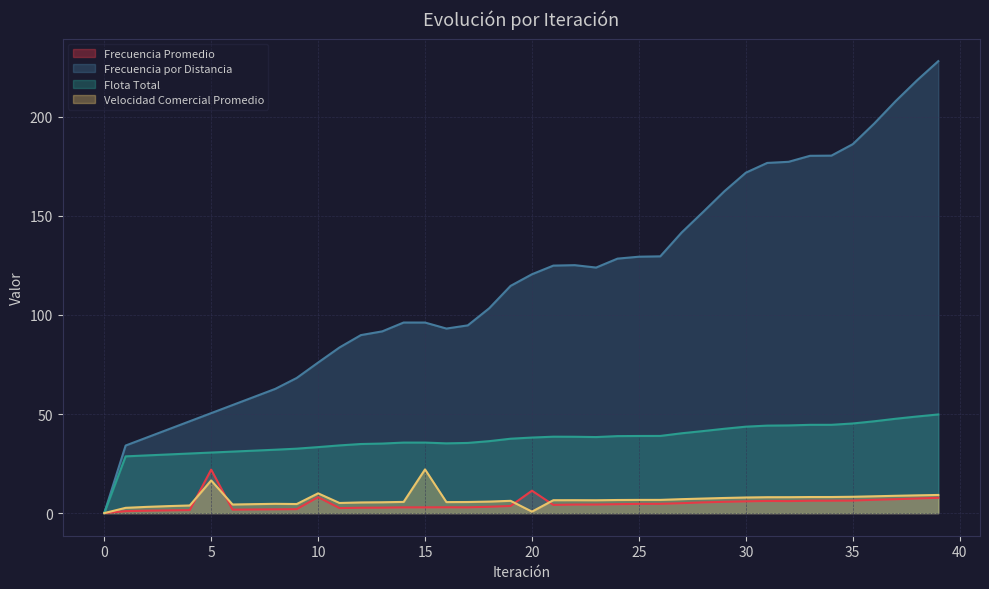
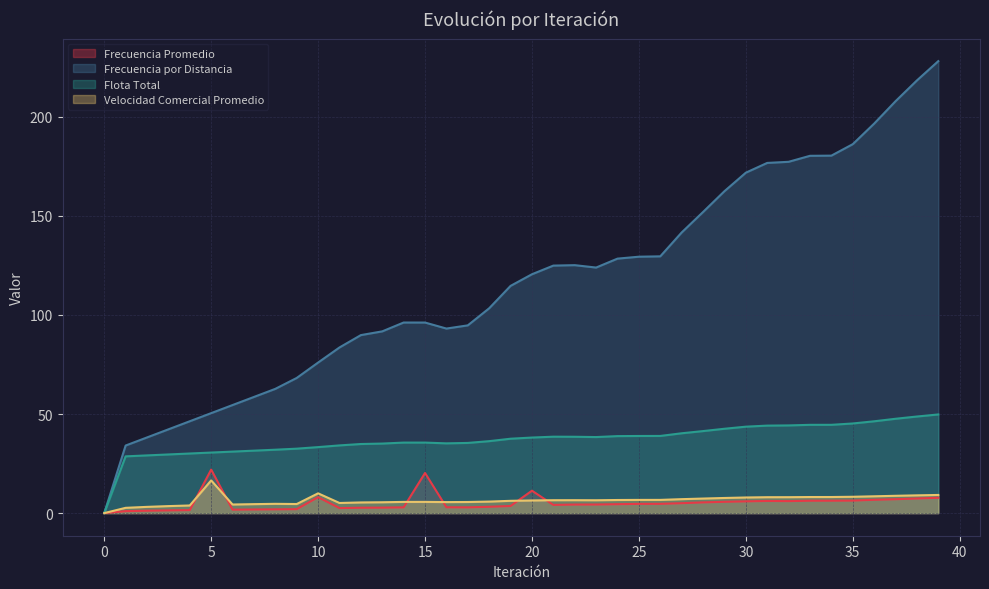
Frecuencia Promedio, 15: 3 -> 20
Velocidad Comercial Promedio, 15: 22 -> 6
Velocidad Comercial Promedio, 20: 1 -> 6
